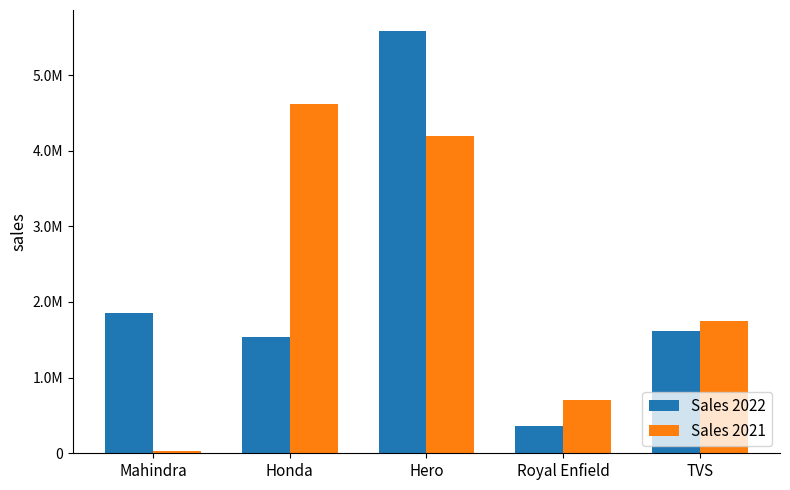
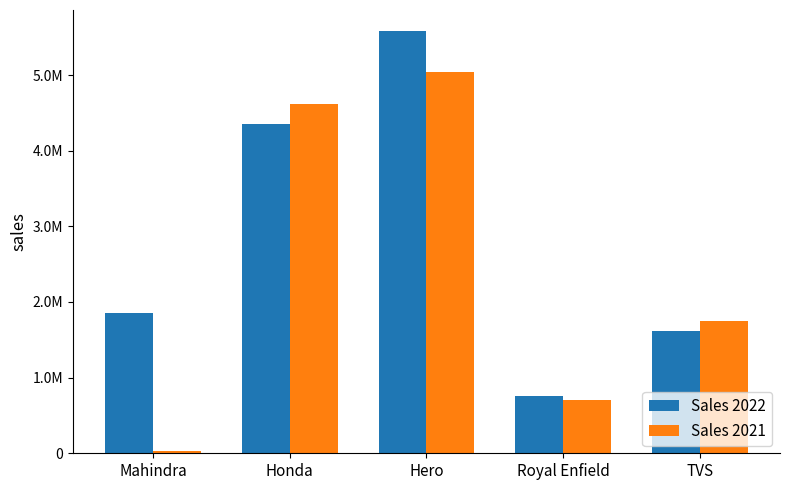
Sales 2022, Honda: 1500000 -> 4400000
Sales 2021, Hero: 4200000 -> 5000000
Sales 2022, Royal Enfield: 400000 -> 800000
